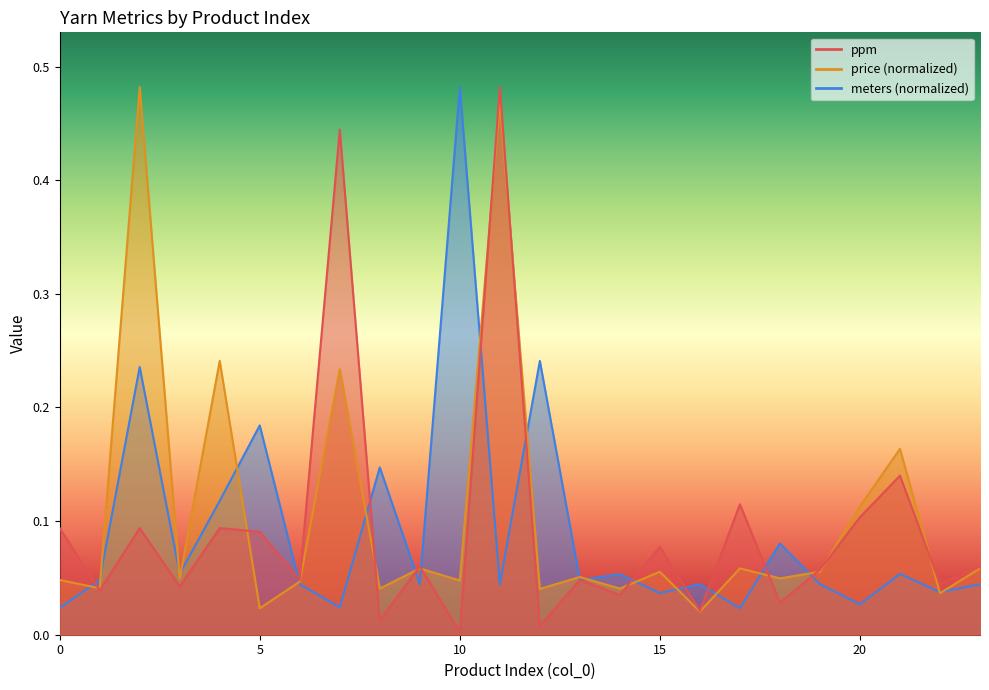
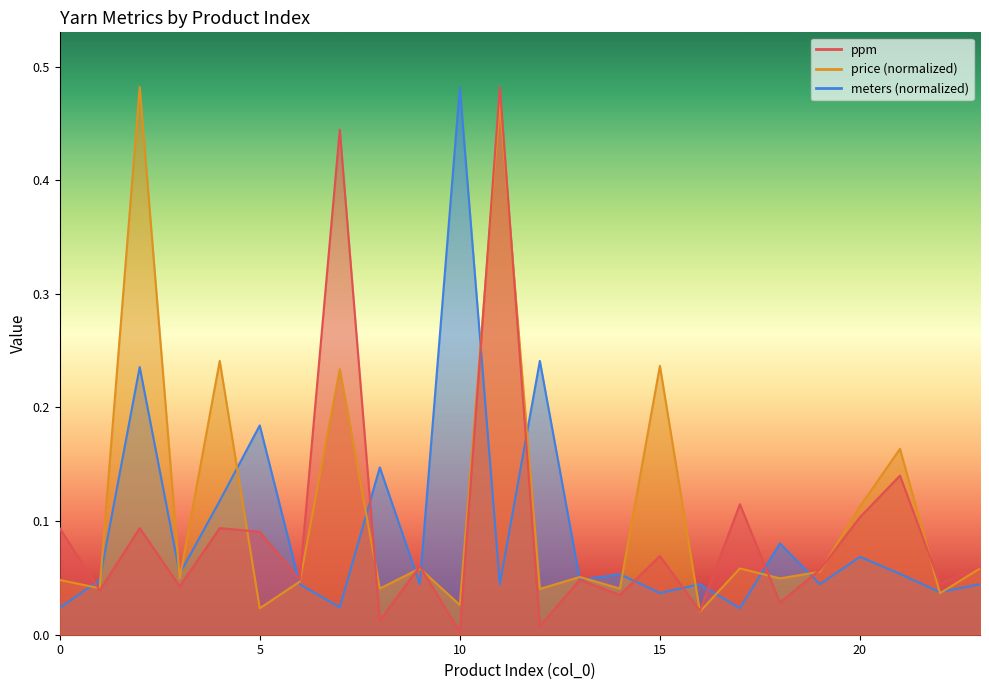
price (normalized), 10: 0.048 -> 0.026
price (normalized), 15: 0.055 -> 0.237
ppm, 15: 0.077 -> 0.069
meters (normalized), 20: 0.027 -> 0.069
